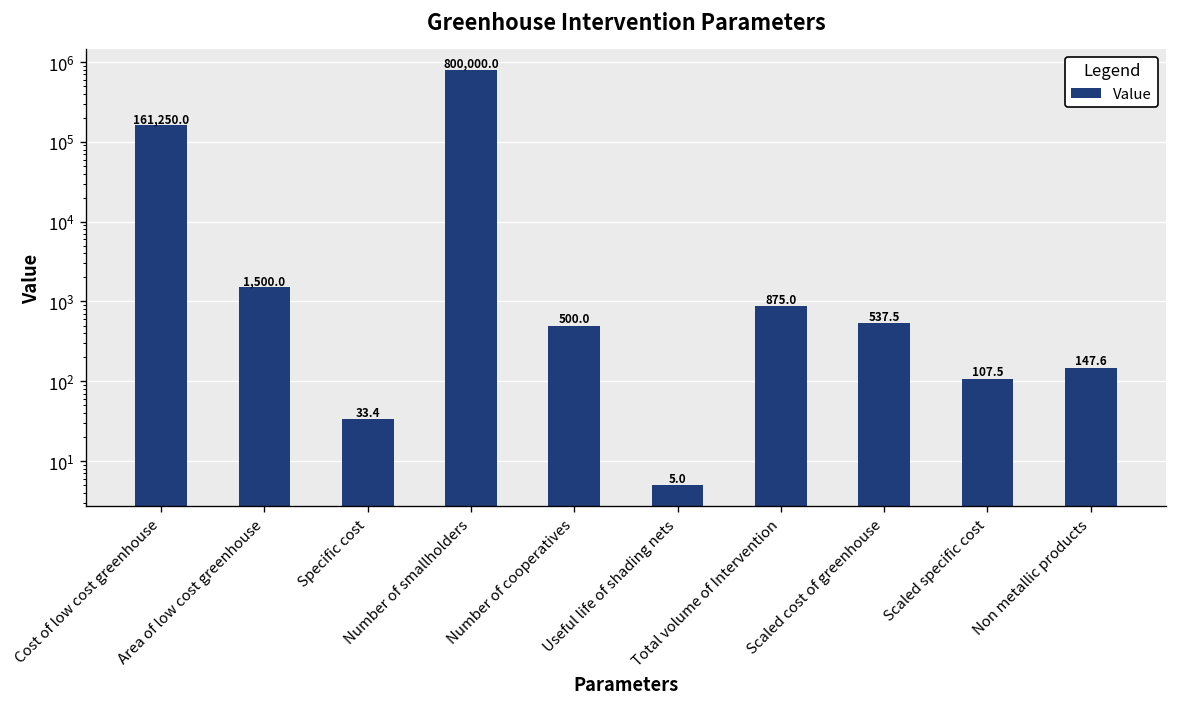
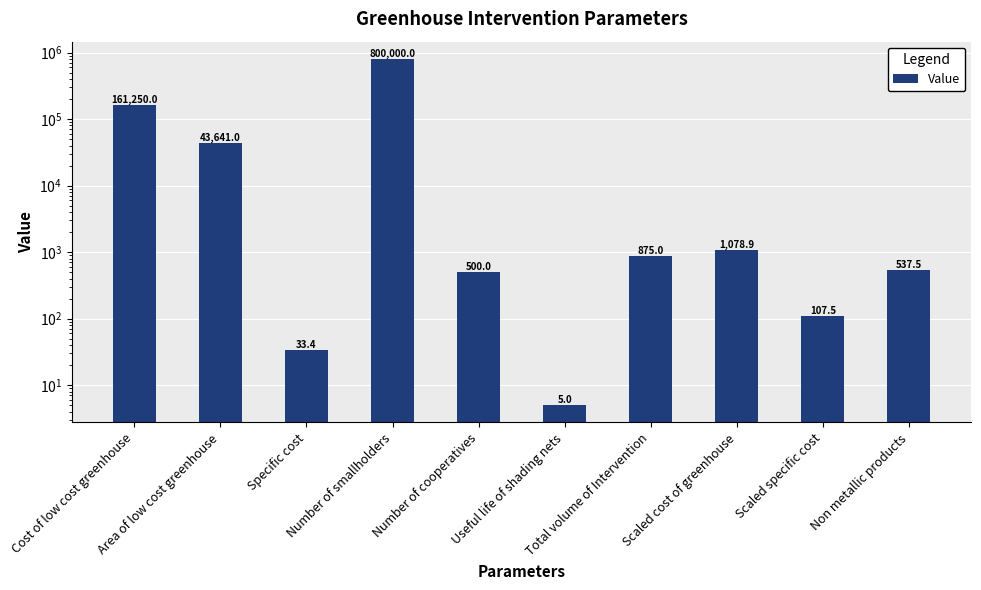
Area of low cost greenhouse: 1,500.0 -> 43,641.0
Scaled cost of greenhouse: 537.5 -> 1,078.9
Non metallic products: 147.6 -> 537.5
